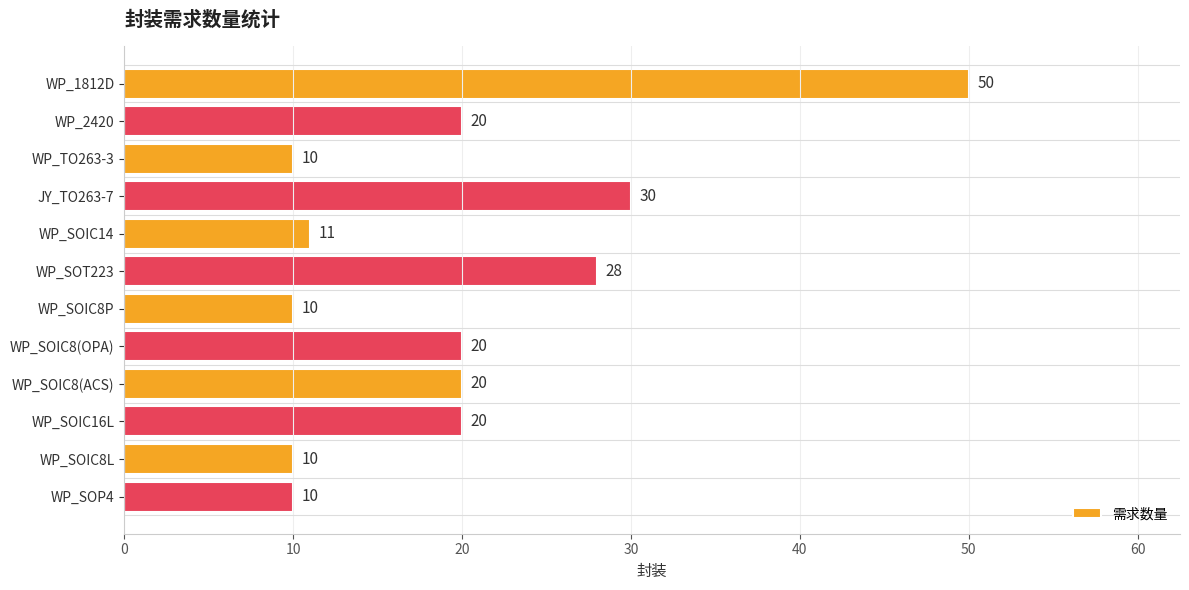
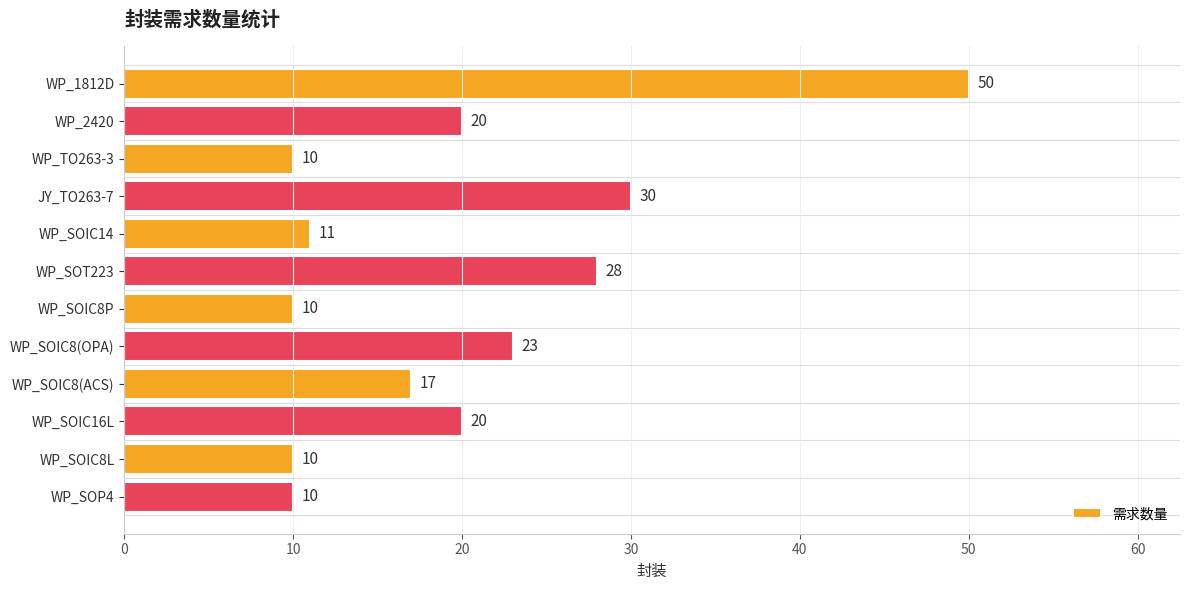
WP_SOIC8(OPA): 20 -> 23
WP_SOIC8(ACS): 20 -> 17
